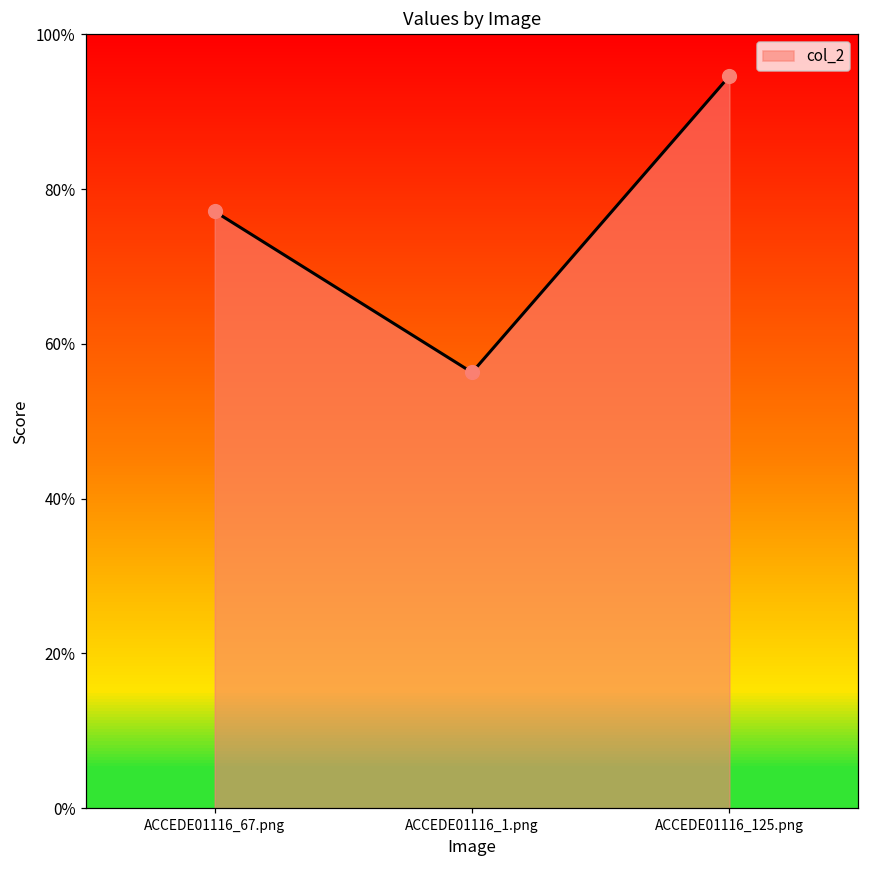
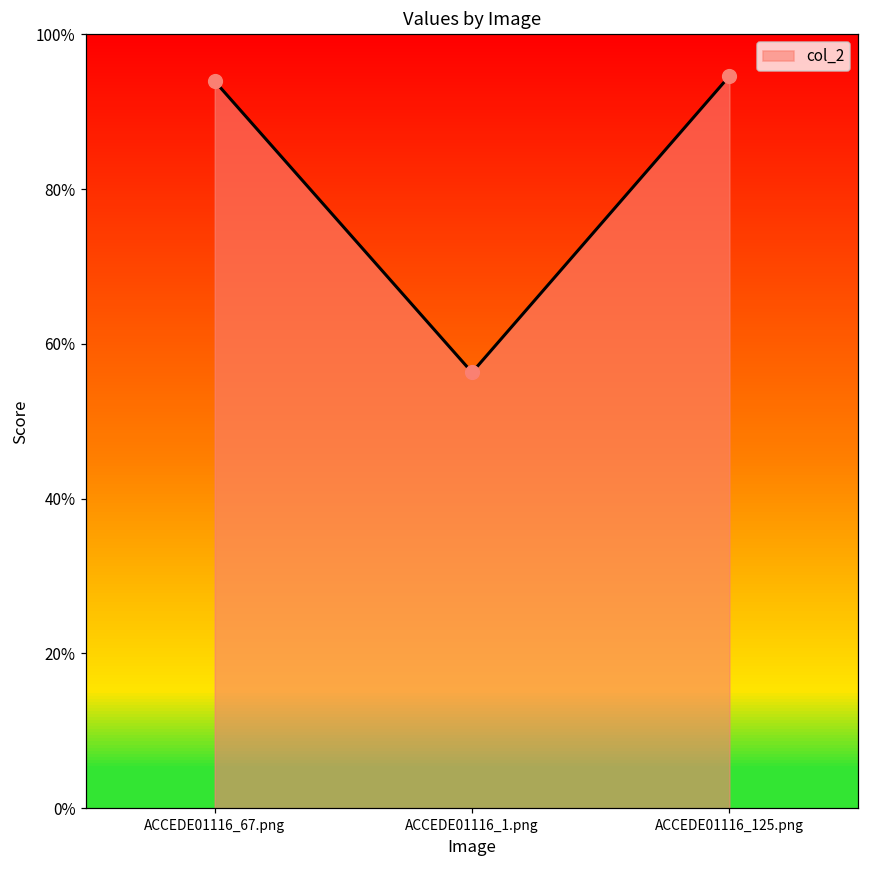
ACCEDE01116_67.png: 77% -> 94%
